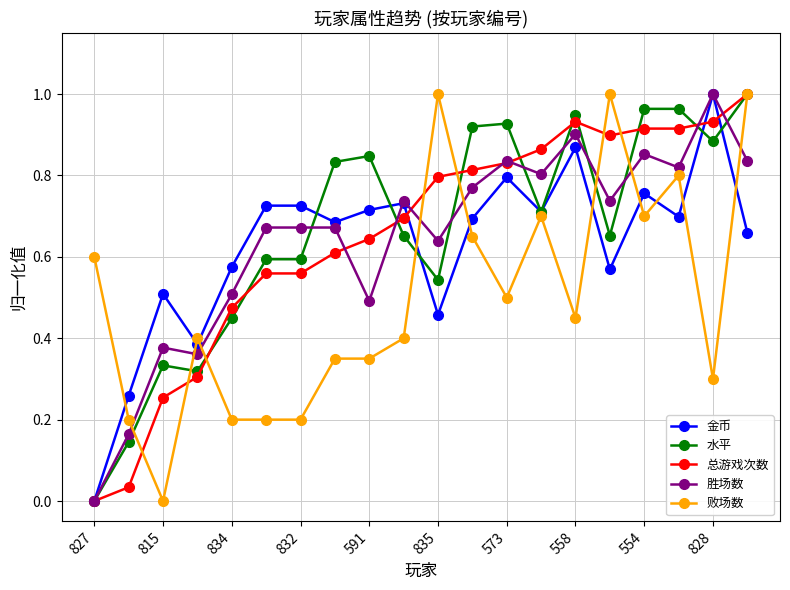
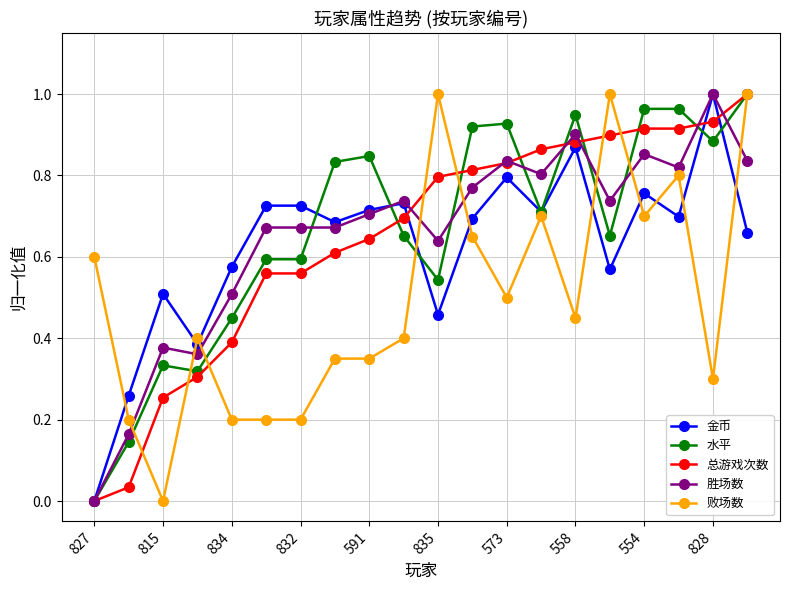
总游戏次数, 834: 0.47 -> 0.39
胜场数, 591: 0.49 -> 0.70
总游戏次数, 558: 0.93 -> 0.88
